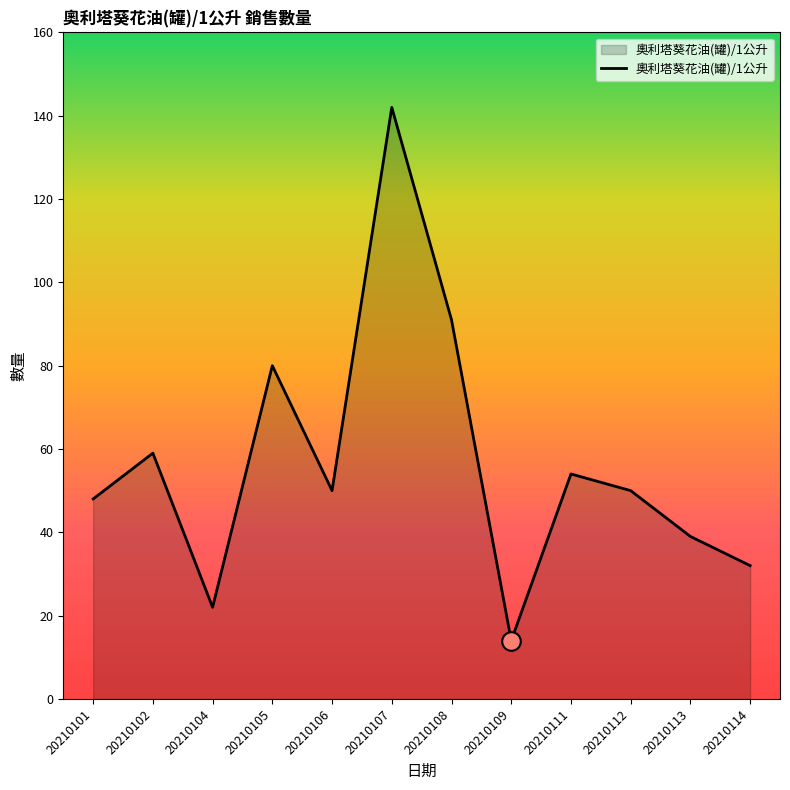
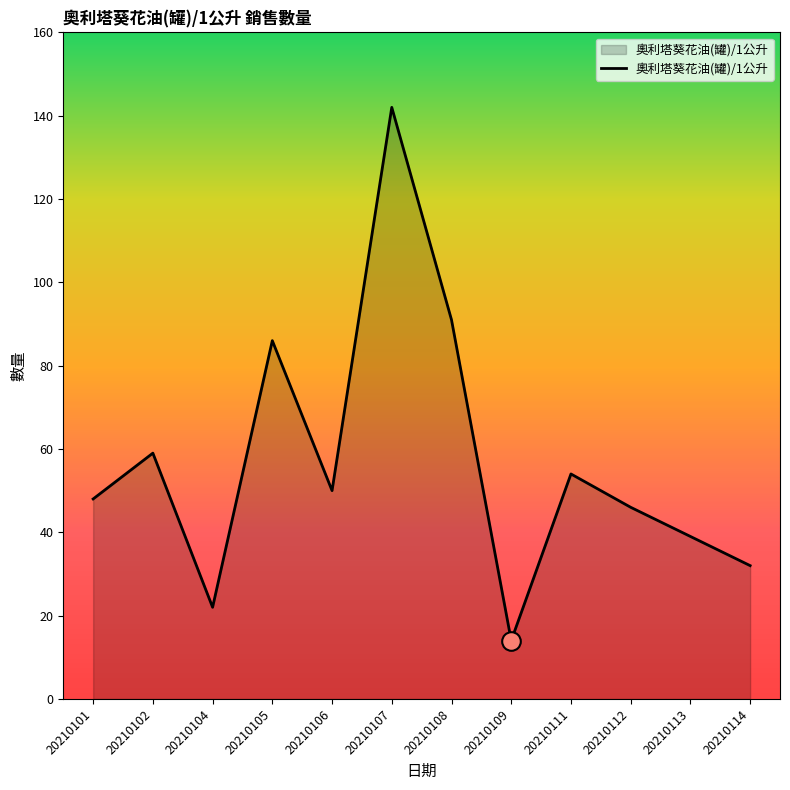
奧利塔葵花油(罐)/1公升, 20210105: 80 -> 86
奧利塔葵花油(罐)/1公升, 20210112: 50 -> 46
